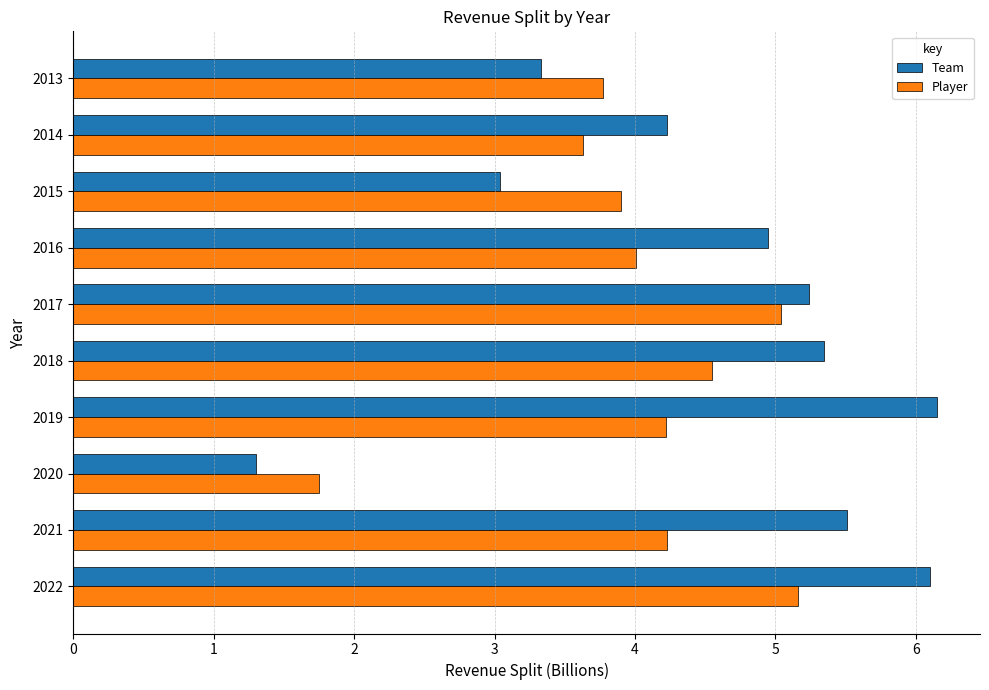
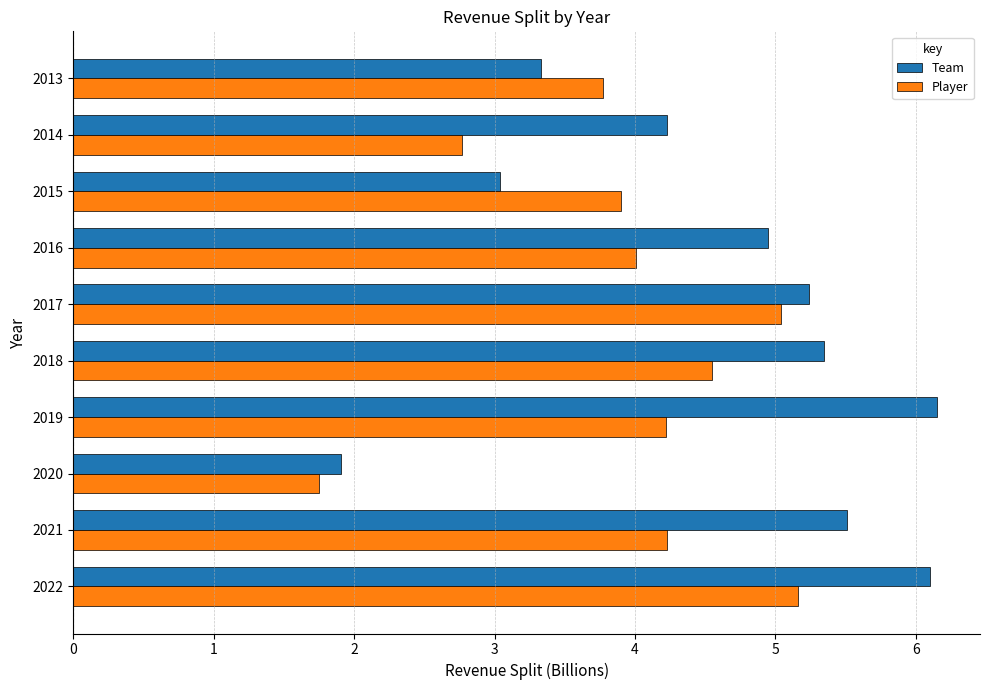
Player, 2014: 3.63 -> 2.77
Team, 2020: 1.30 -> 1.91
